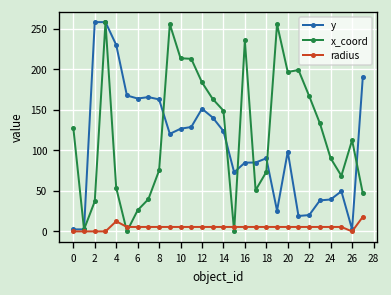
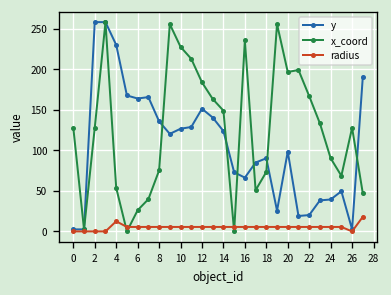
x_coord, 2: 40 -> 130
y, 8: 160 -> 140
x_coord, 10: 210 -> 230
y, 16: 80 -> 70
x_coord, 26: 110 -> 130
